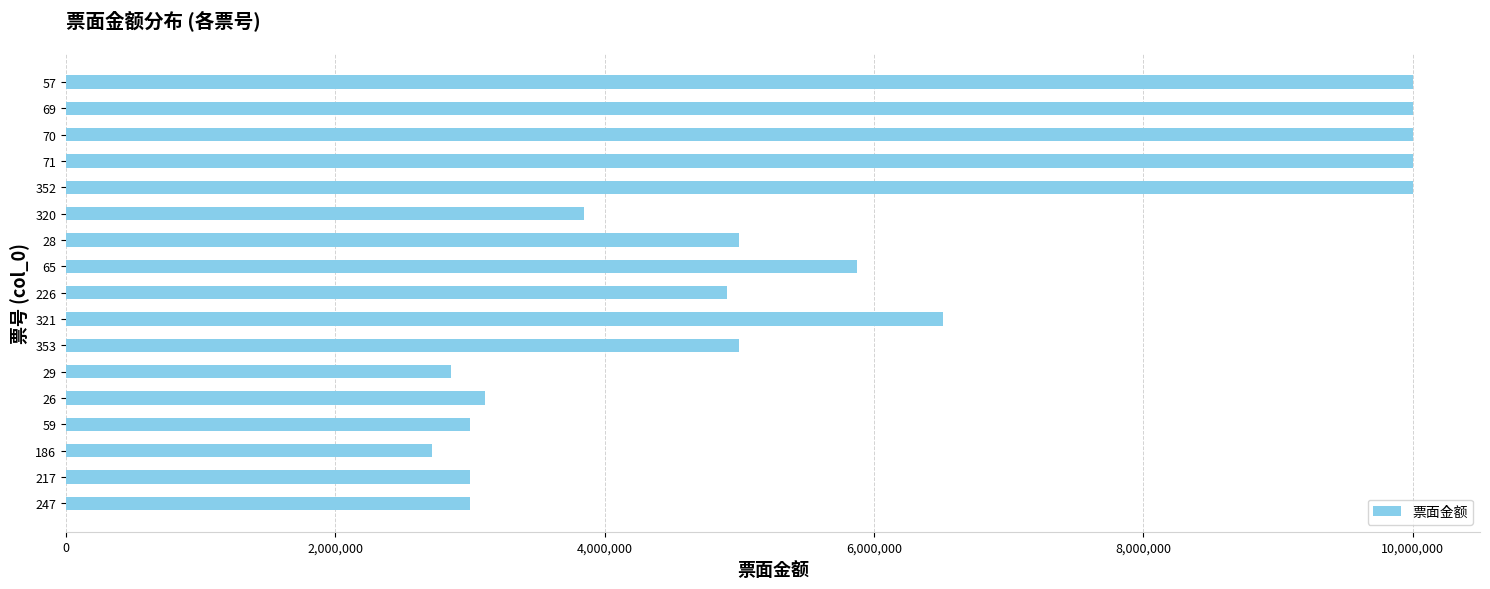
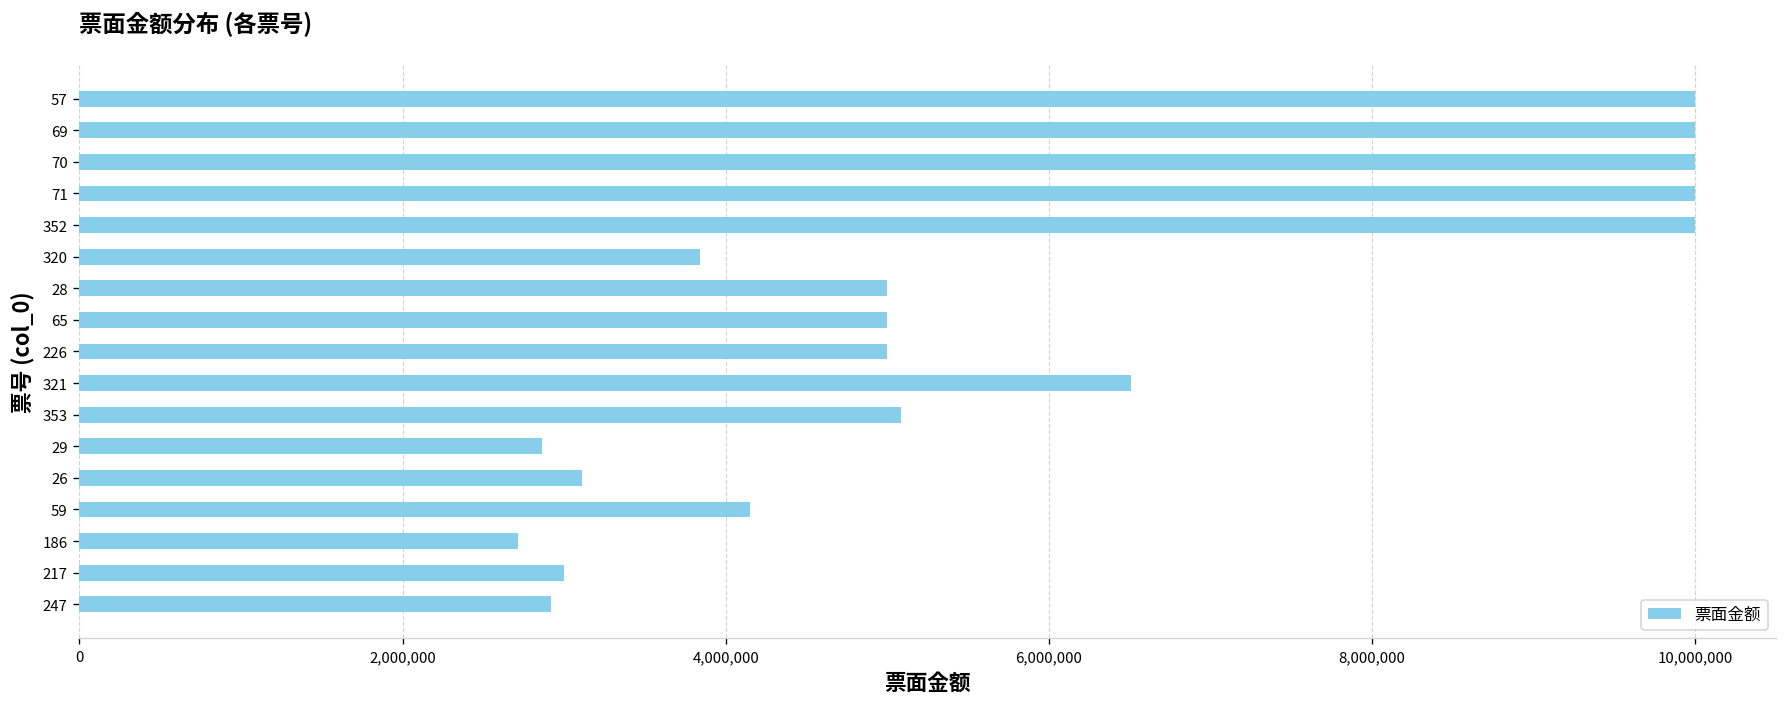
65: 5,870,000 -> 5,000,000
226: 4,910,000 -> 5,000,000
353: 5,000,000 -> 5,090,000
59: 3,000,000 -> 4,150,000
247: 3,000,000 -> 2,920,000
